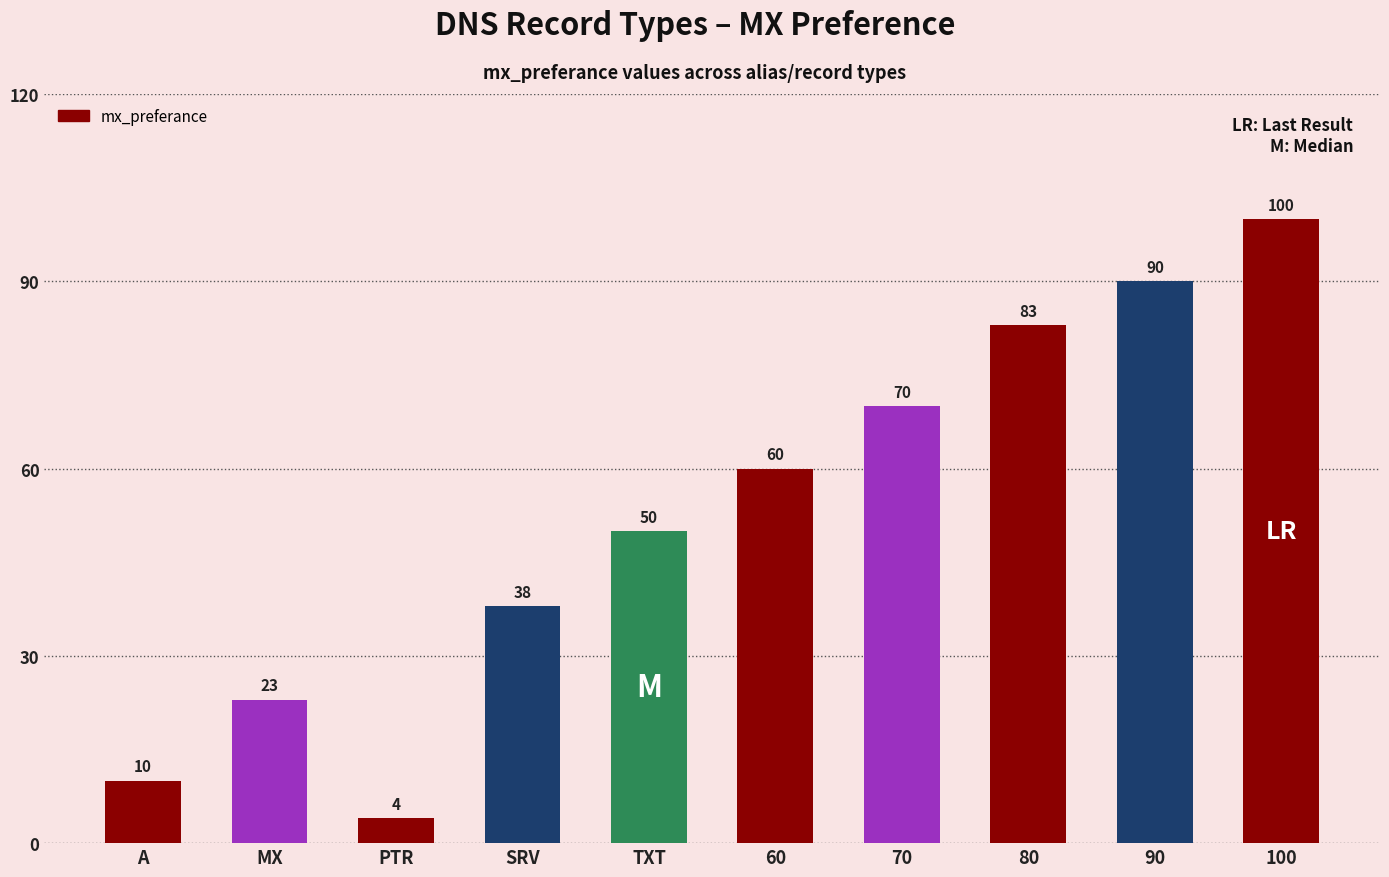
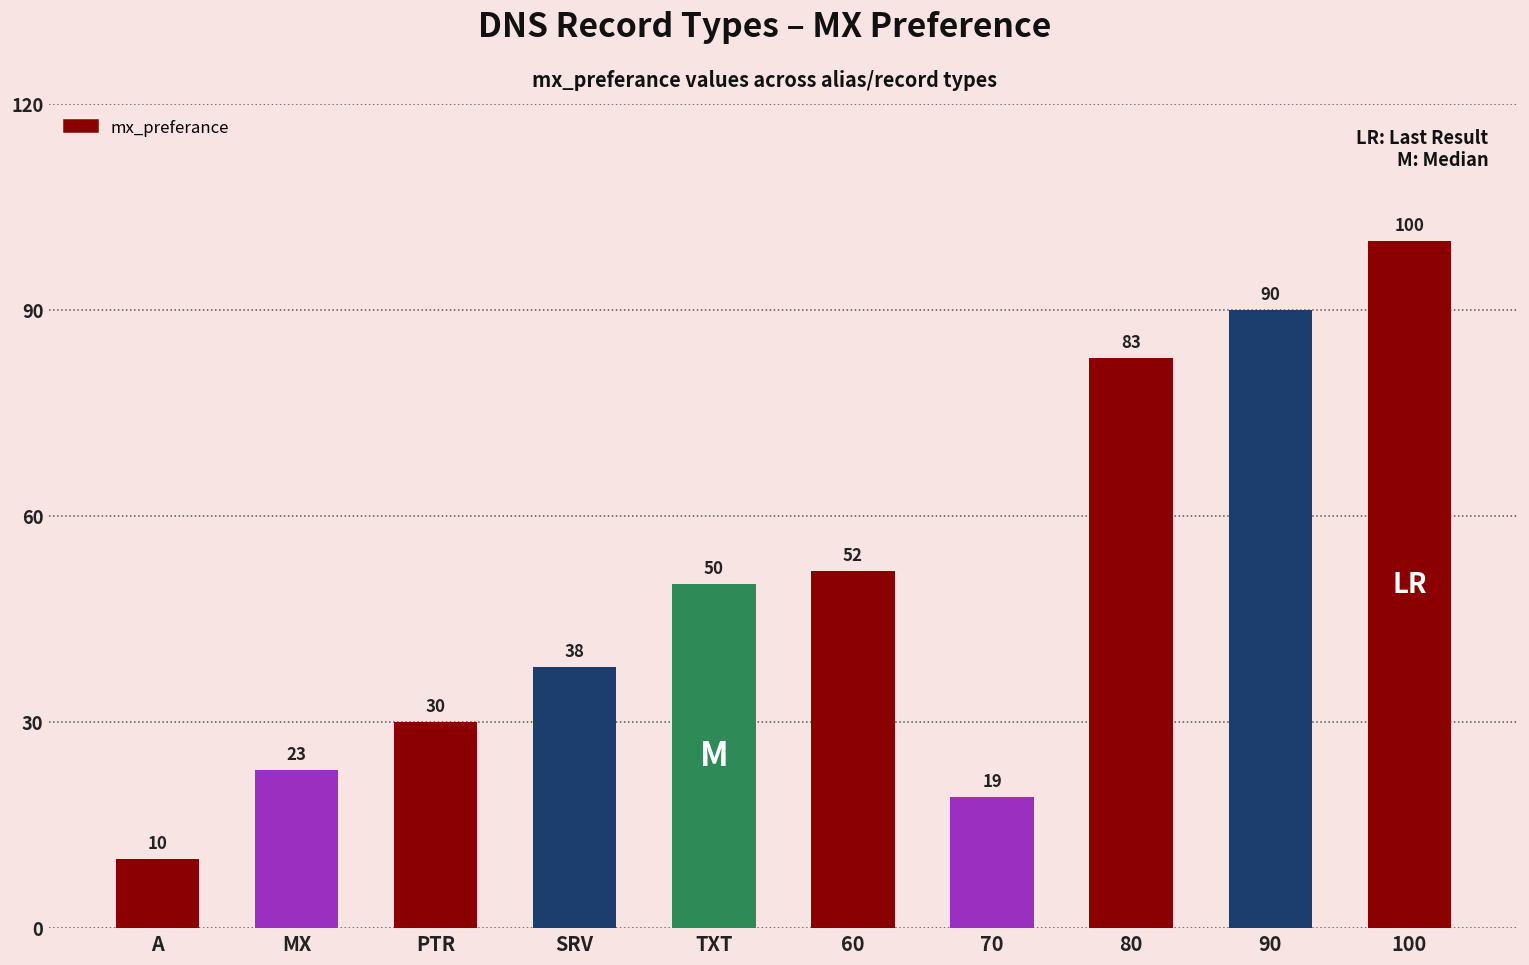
PTR: 4 -> 30
60: 60 -> 52
70: 70 -> 19
